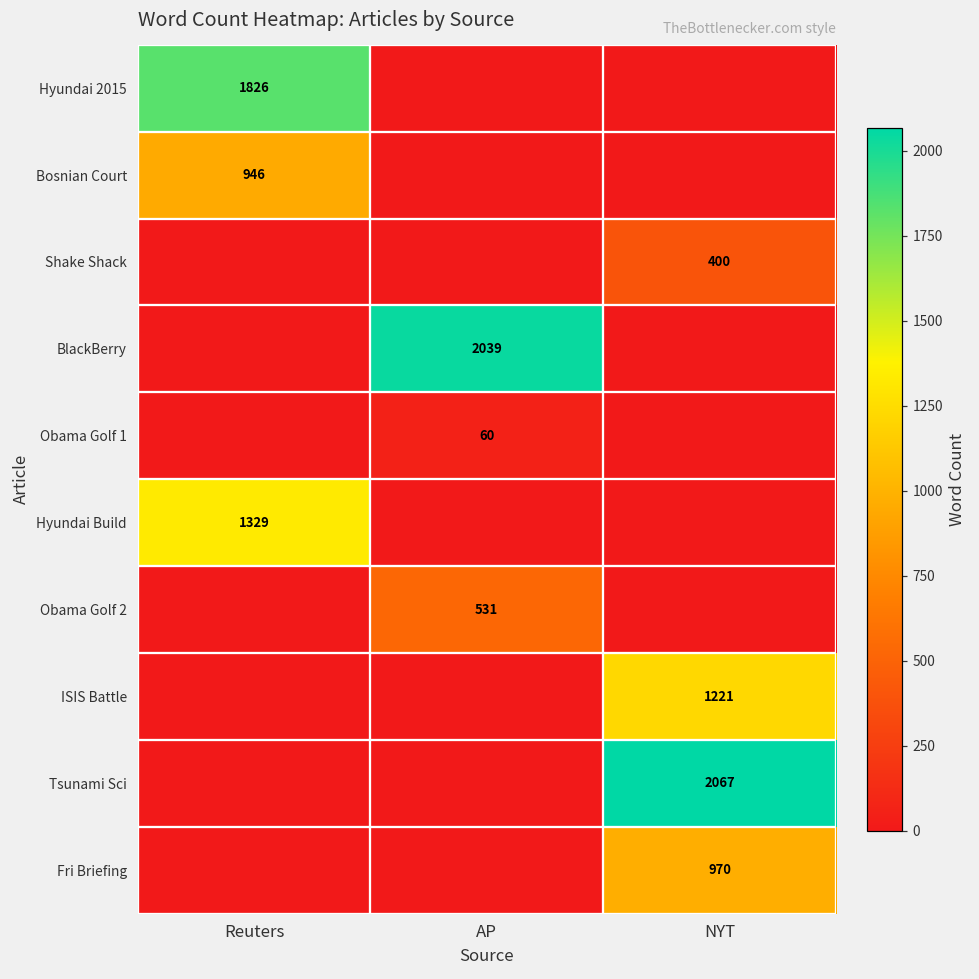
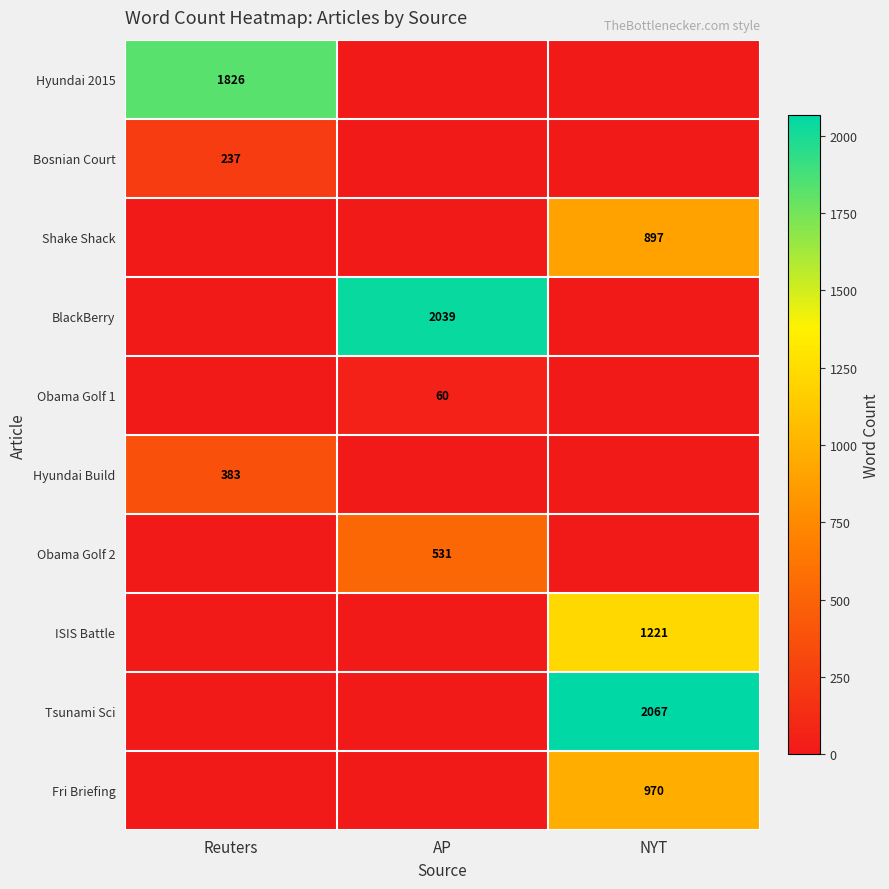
Bosnian Court, Reuters: 946 -> 237
Shake Shack, NYT: 400 -> 897
Hyundai Build, Reuters: 1329 -> 383
